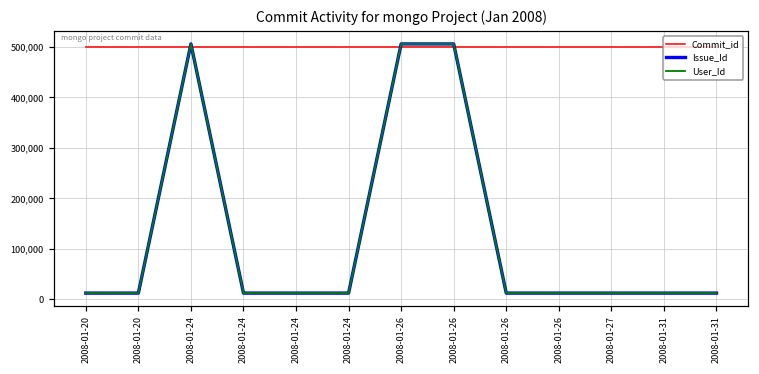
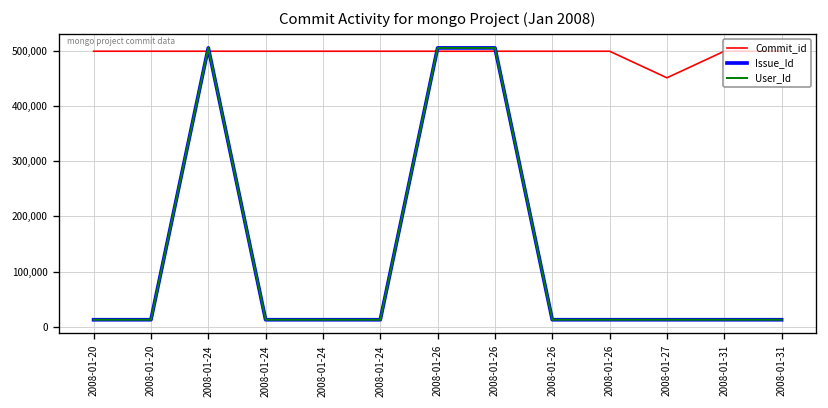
Commit_id, 2008-01-27: 500,000 -> 450,000
